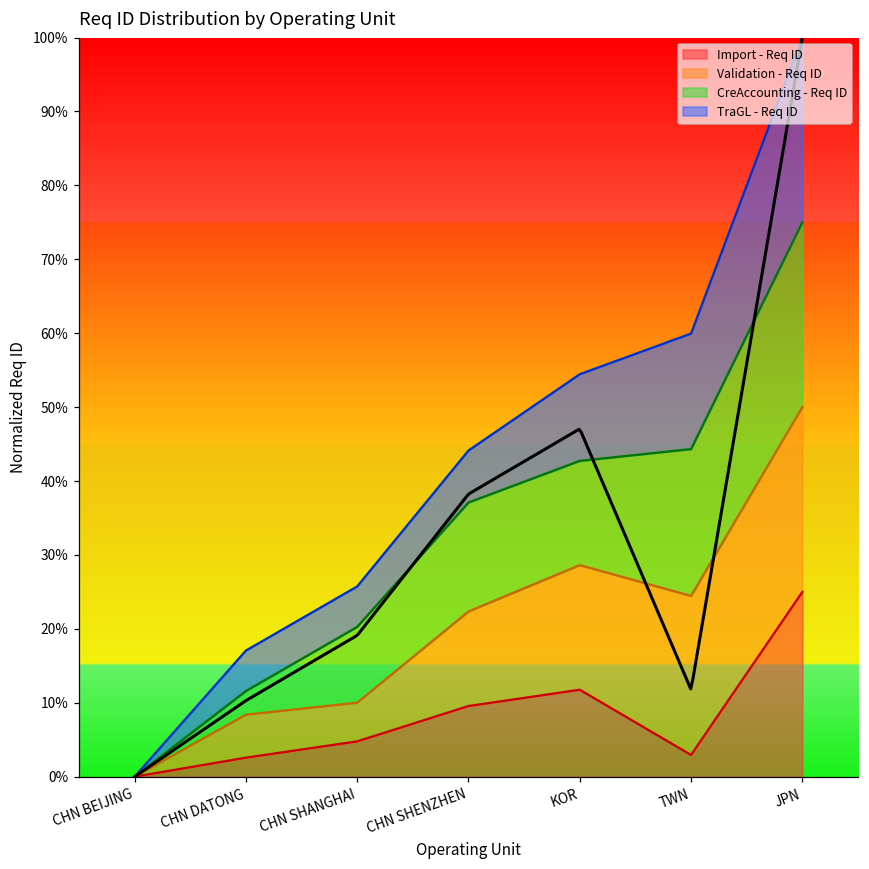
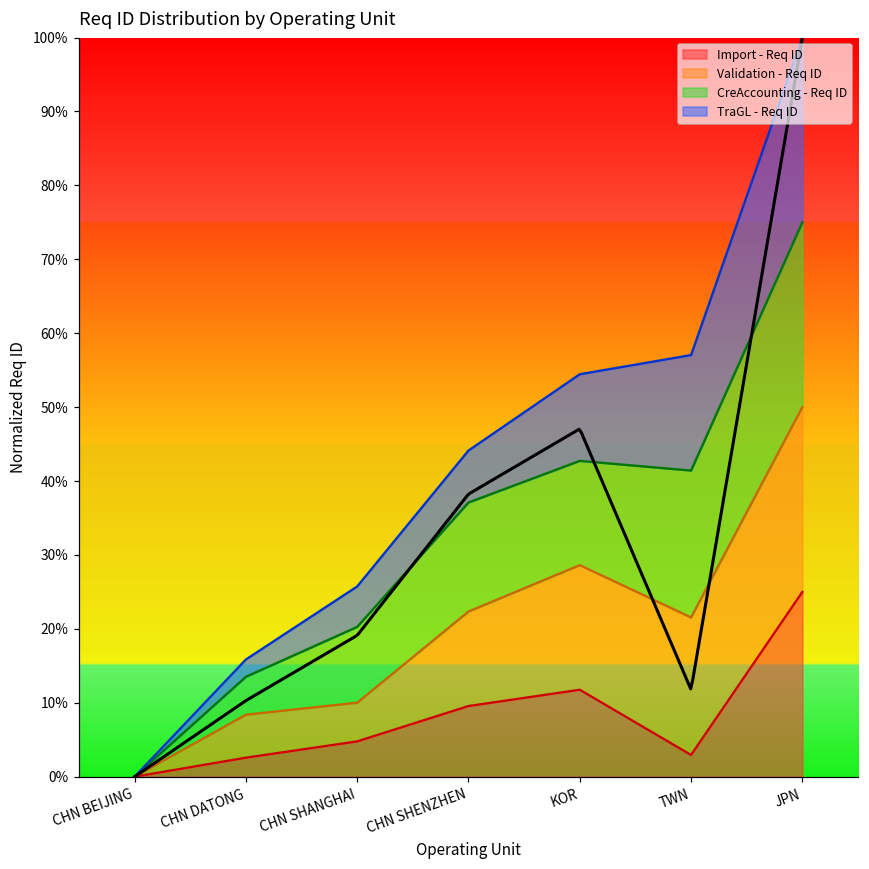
CreAccounting - Req ID, CHN DATONG: 3% -> 5%
TraGL - Req ID, CHN DATONG: 5% -> 2%
Validation - Req ID, TWN: 22% -> 19%
